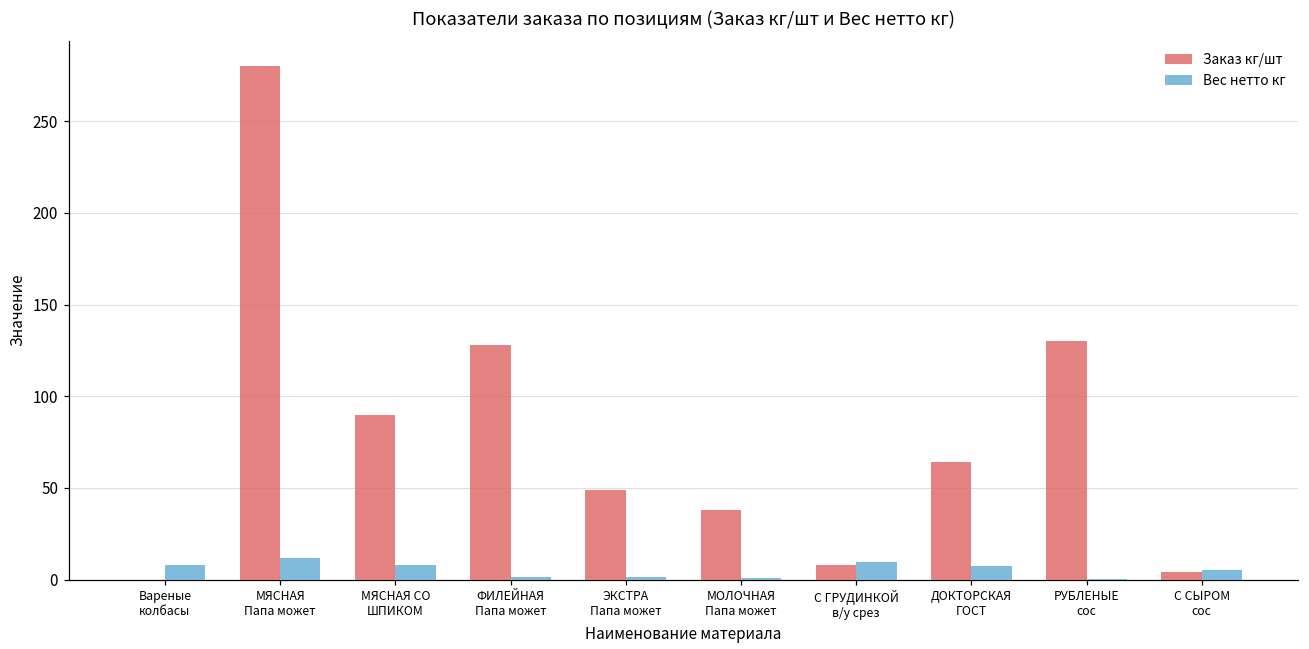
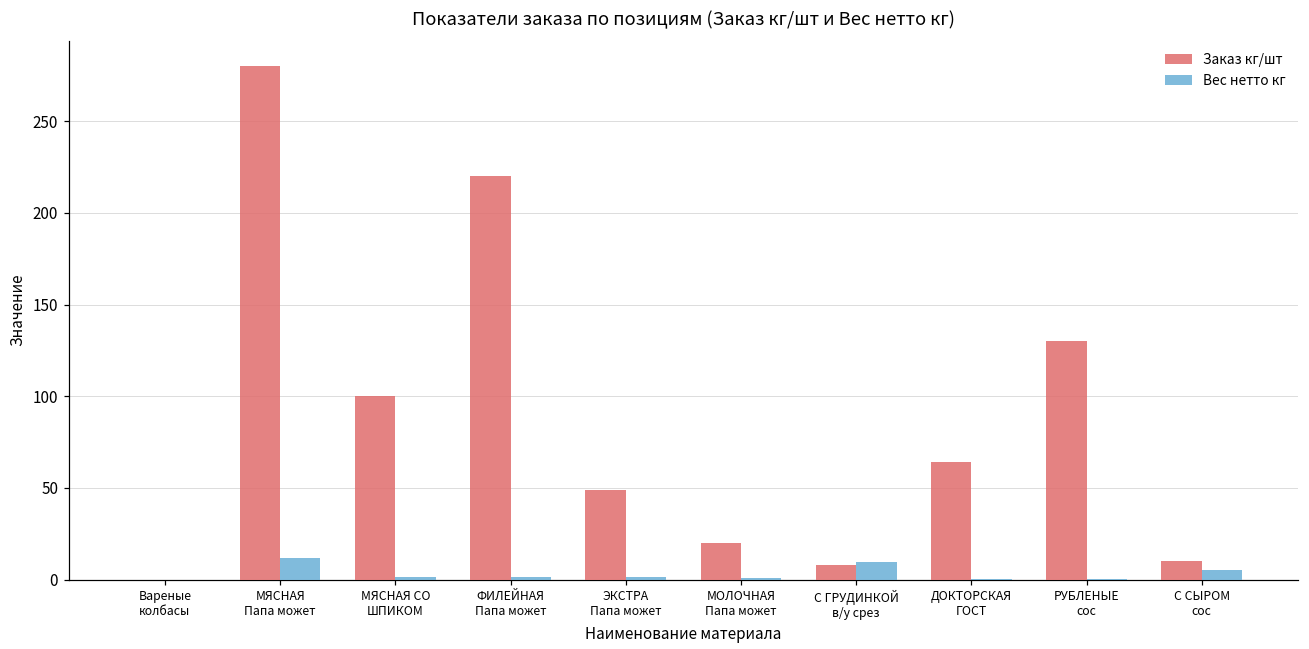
Вес нетто кг, Вареные колбасы: 8 -> 0
Заказ кг/шт, МЯСНАЯ СО ШПИКОМ: 90 -> 100
Вес нетто кг, МЯСНАЯ СО ШПИКОМ: 8 -> 1
Заказ кг/шт, ФИЛЕЙНАЯ Папа может: 128 -> 220
Заказ кг/шт, МОЛОЧНАЯ Папа может: 38 -> 20
Вес нетто кг, ДОКТОРСКАЯ ГОСТ: 7 -> 0
Заказ кг/шт, С СЫРОМ сос: 4 -> 10
